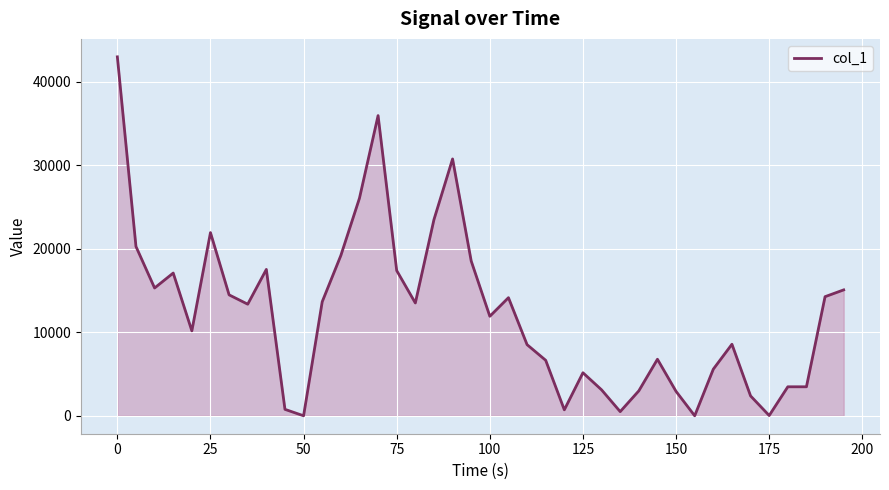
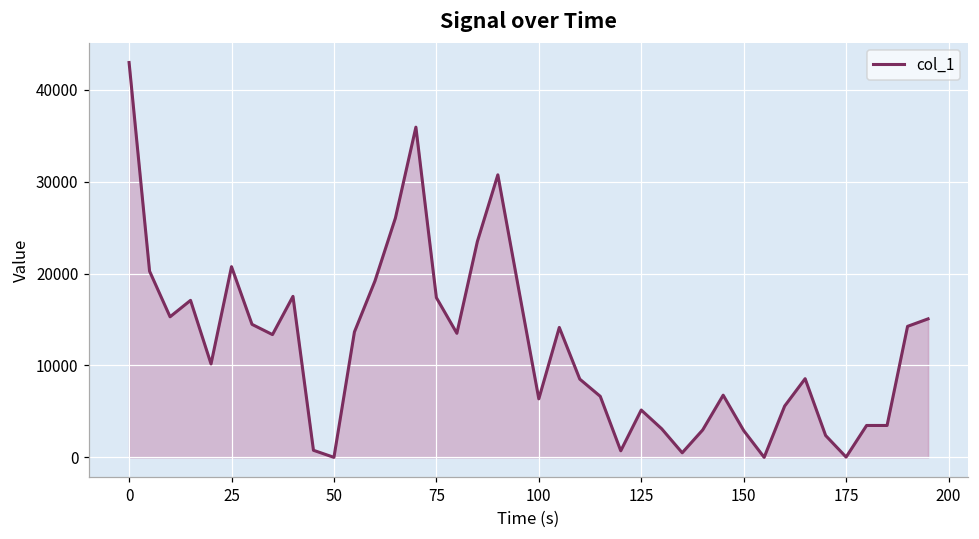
25: 22000 -> 21000
100: 12000 -> 6000
